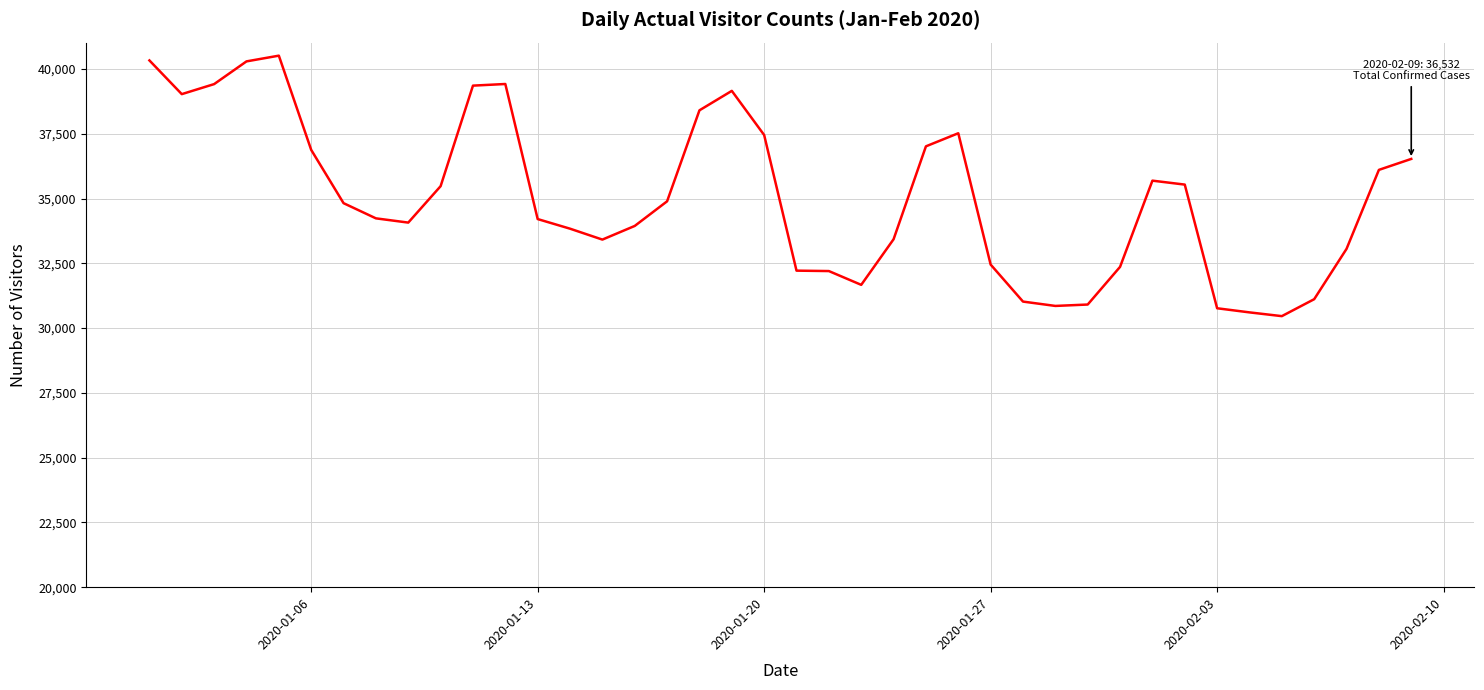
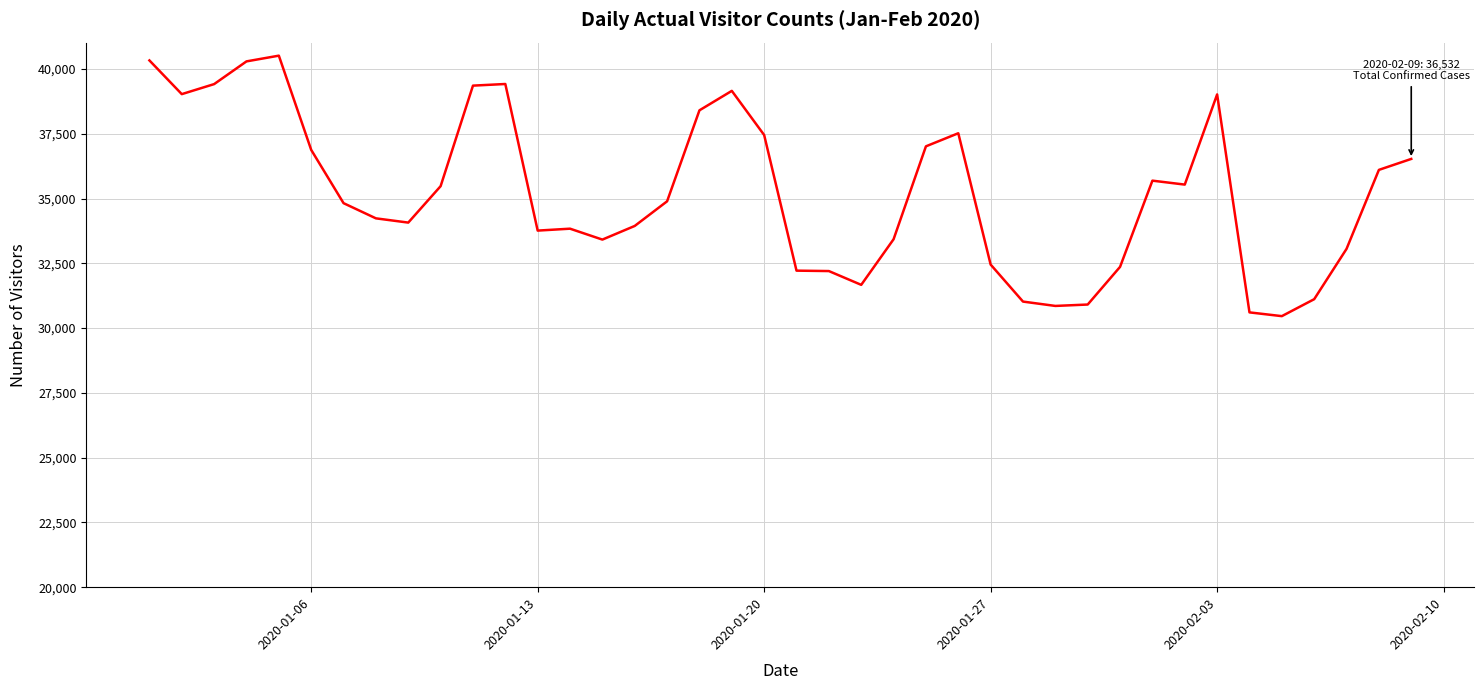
2020-01-13: 34,200 -> 33,800
2020-02-03: 30,800 -> 39,000
